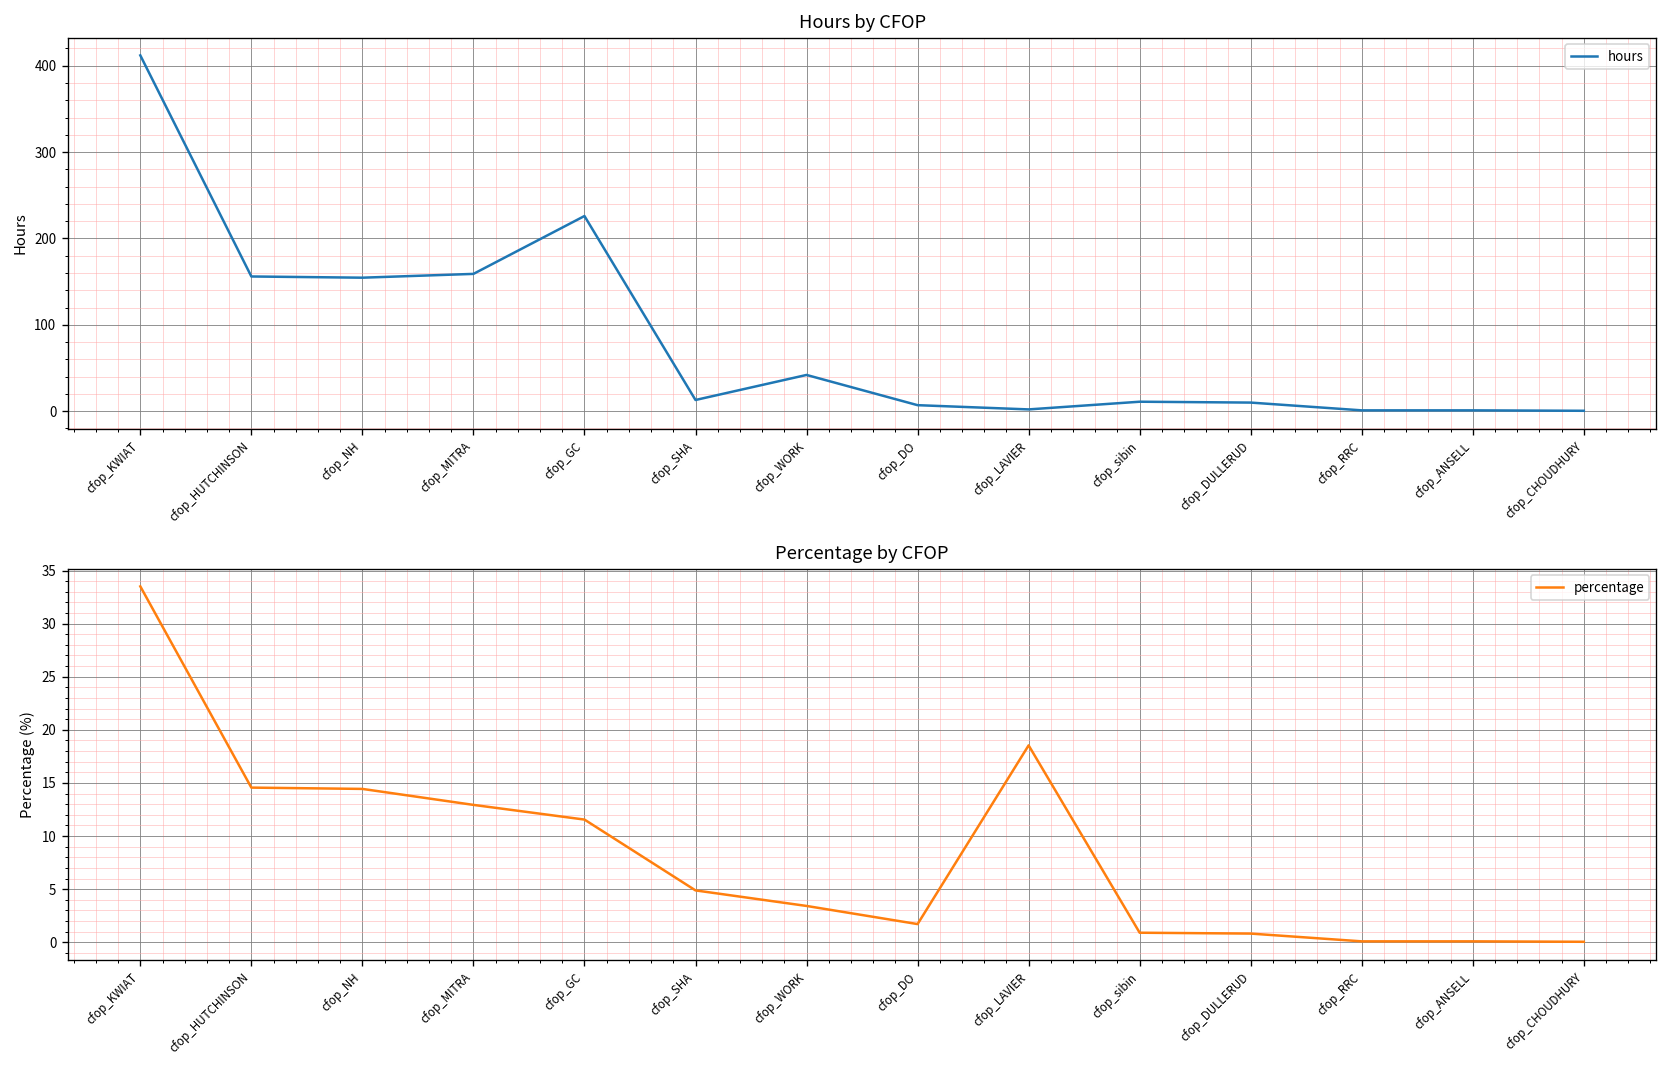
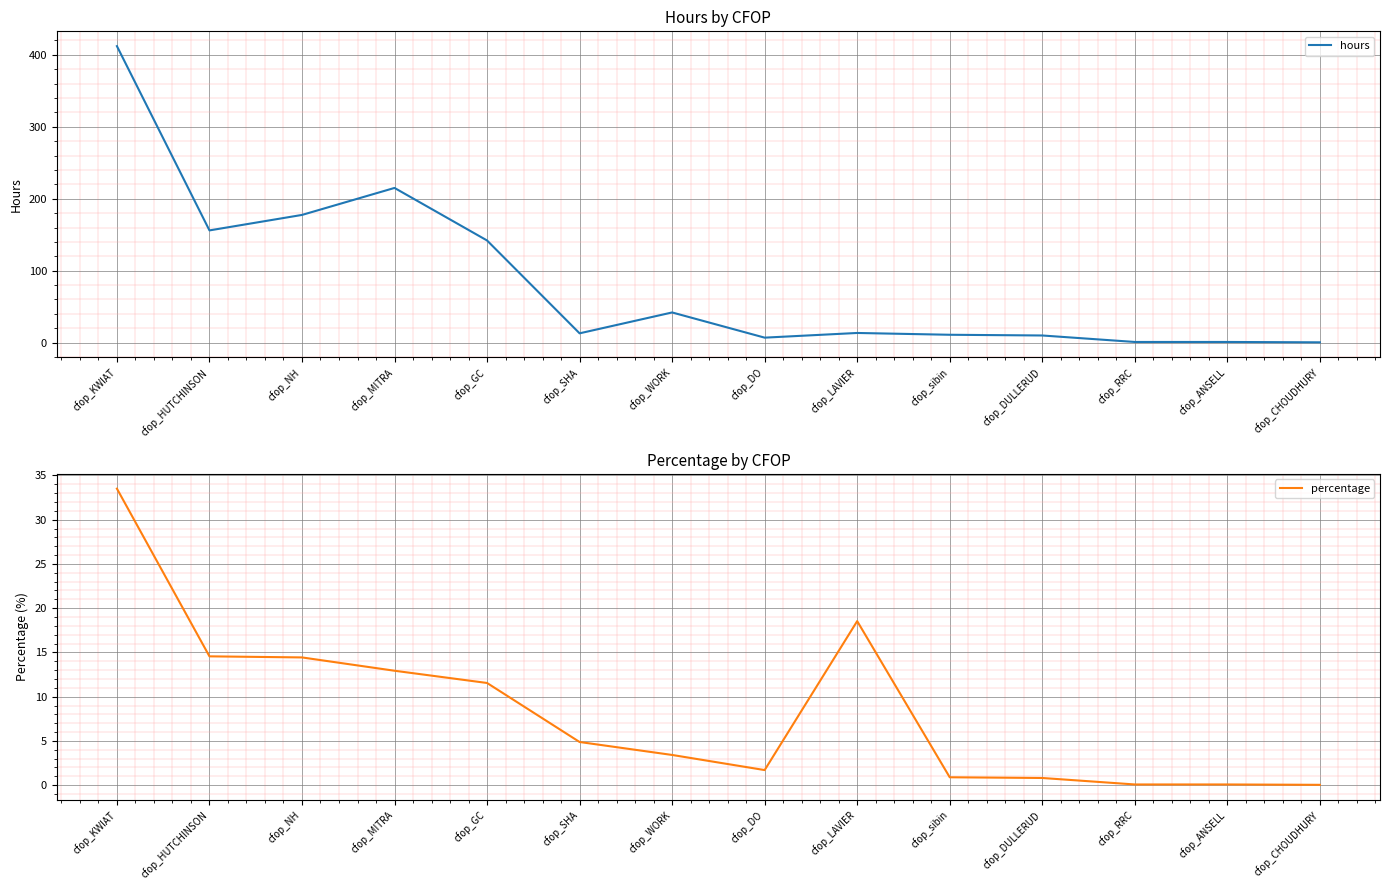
Hours by CFOP, cfop_NH: 150 -> 180
Hours by CFOP, cfop_MITRA: 160 -> 220
Hours by CFOP, cfop_GC: 230 -> 140
Hours by CFOP, cfop_LAVIER: 0 -> 10
